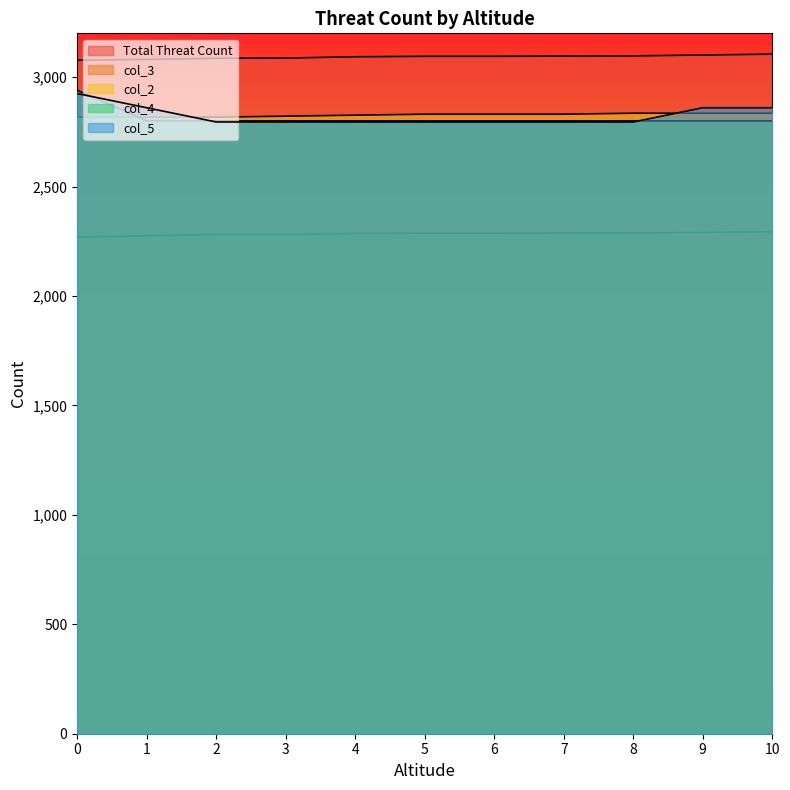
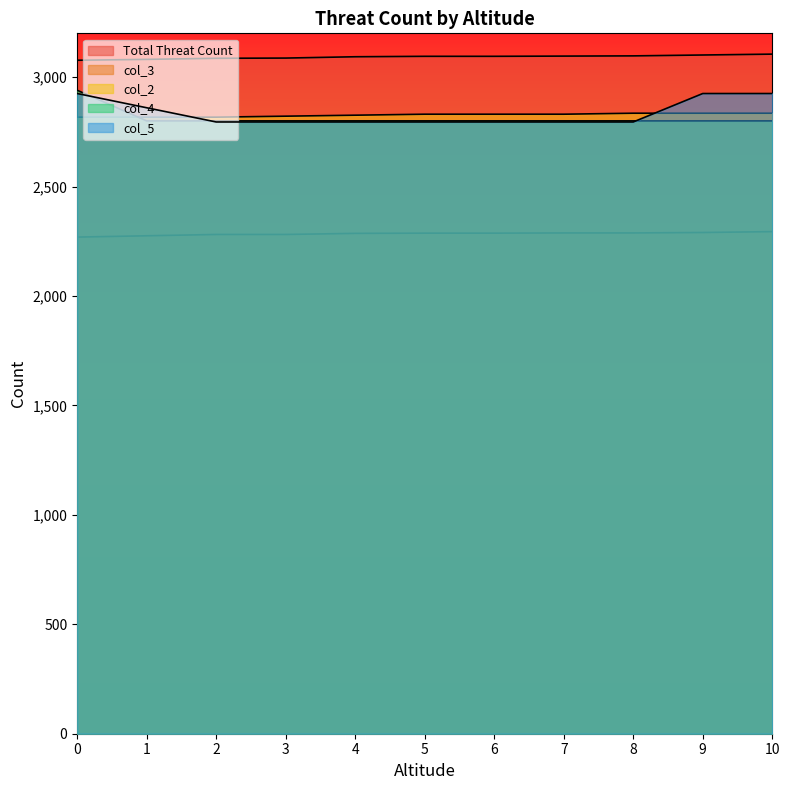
col_5, 9: 2,860 -> 2,930
col_5, 10: 2,860 -> 2,930
